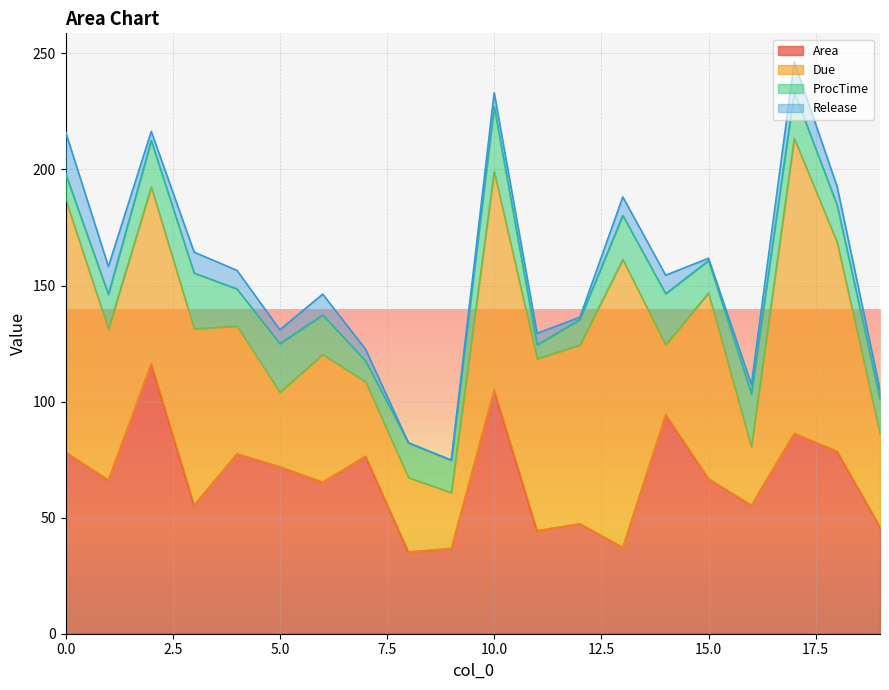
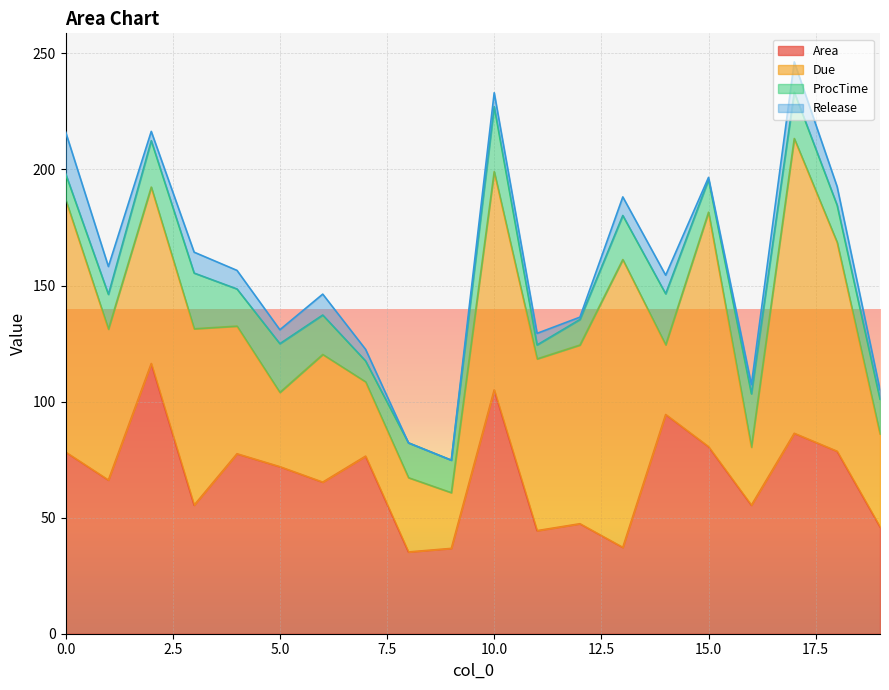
Area, 15.0: 67 -> 81
Due, 15.0: 80 -> 101
